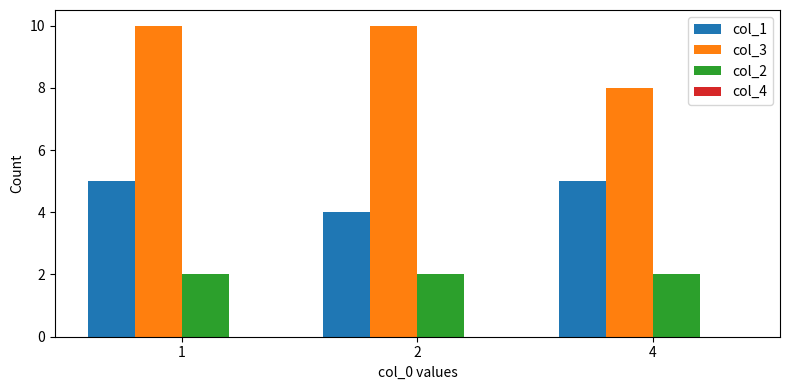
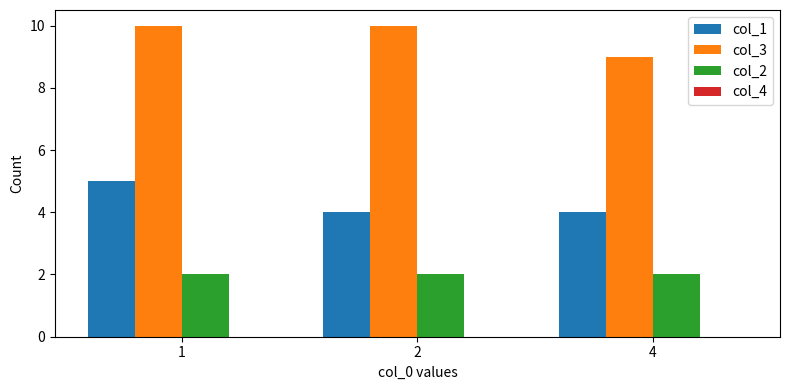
col_1, 4: 5 -> 4
col_3, 4: 8 -> 9
